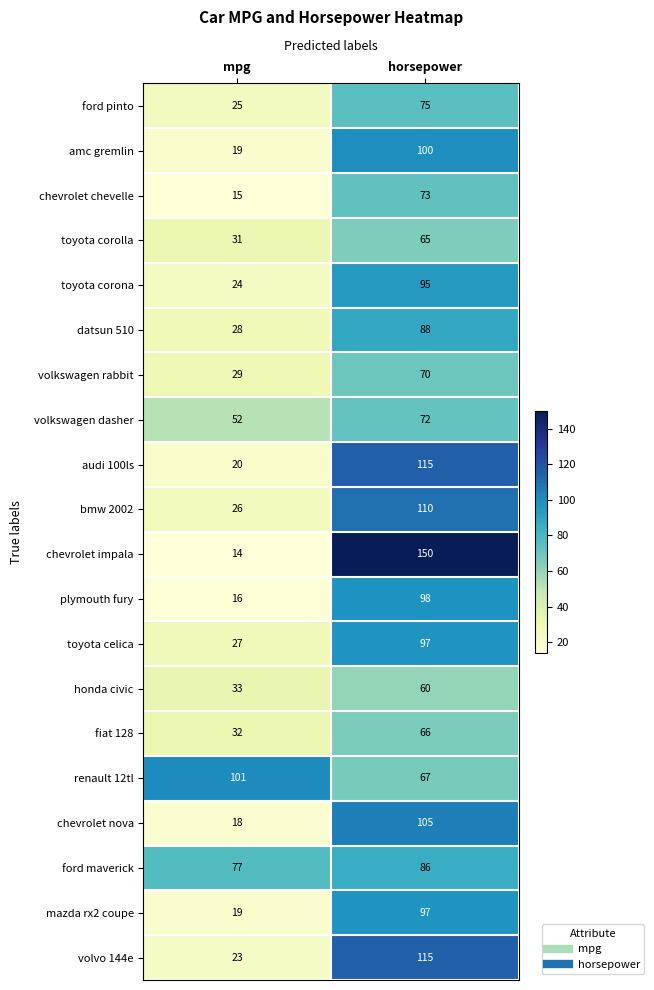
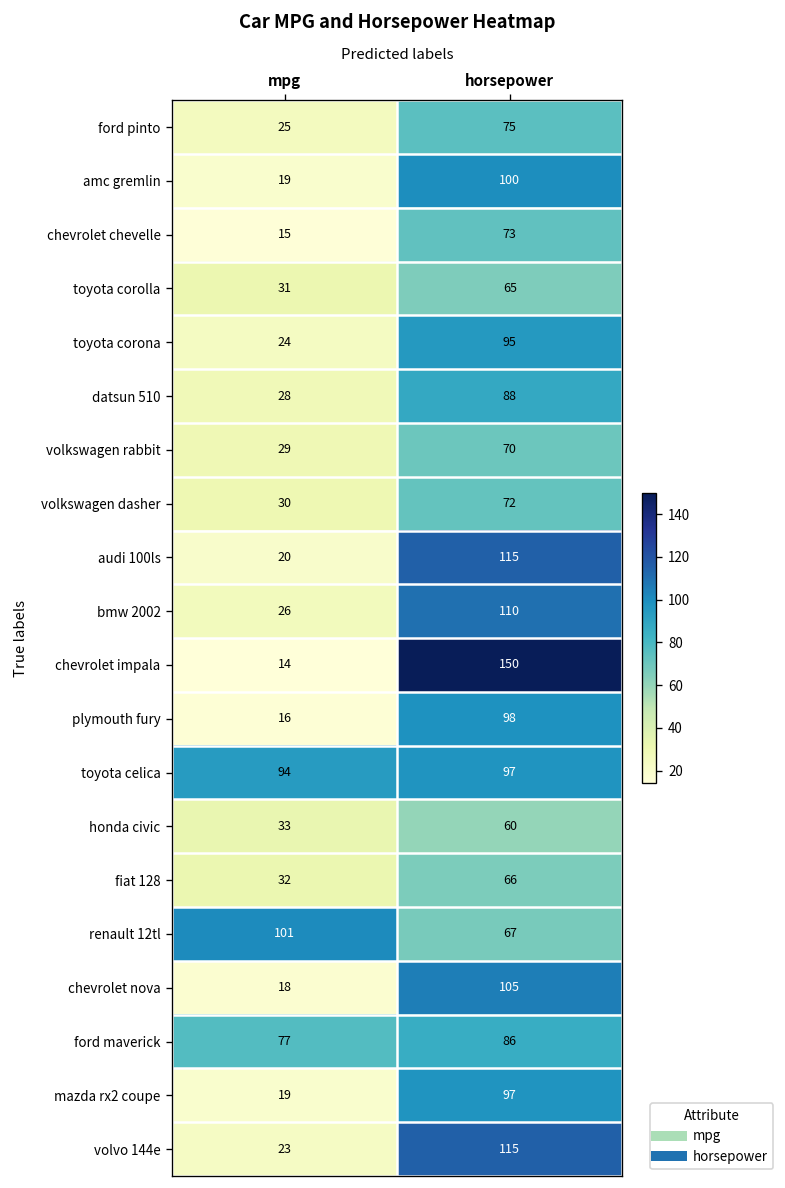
volkswagen dasher, mpg: 52 -> 30
toyota celica, mpg: 27 -> 94
